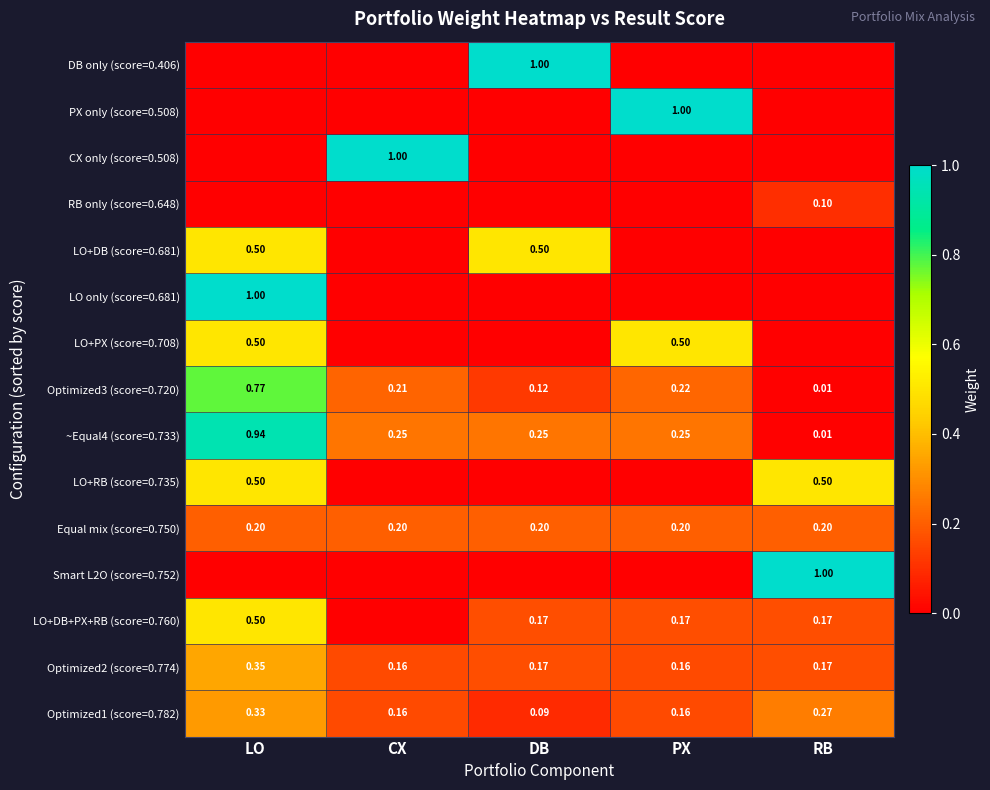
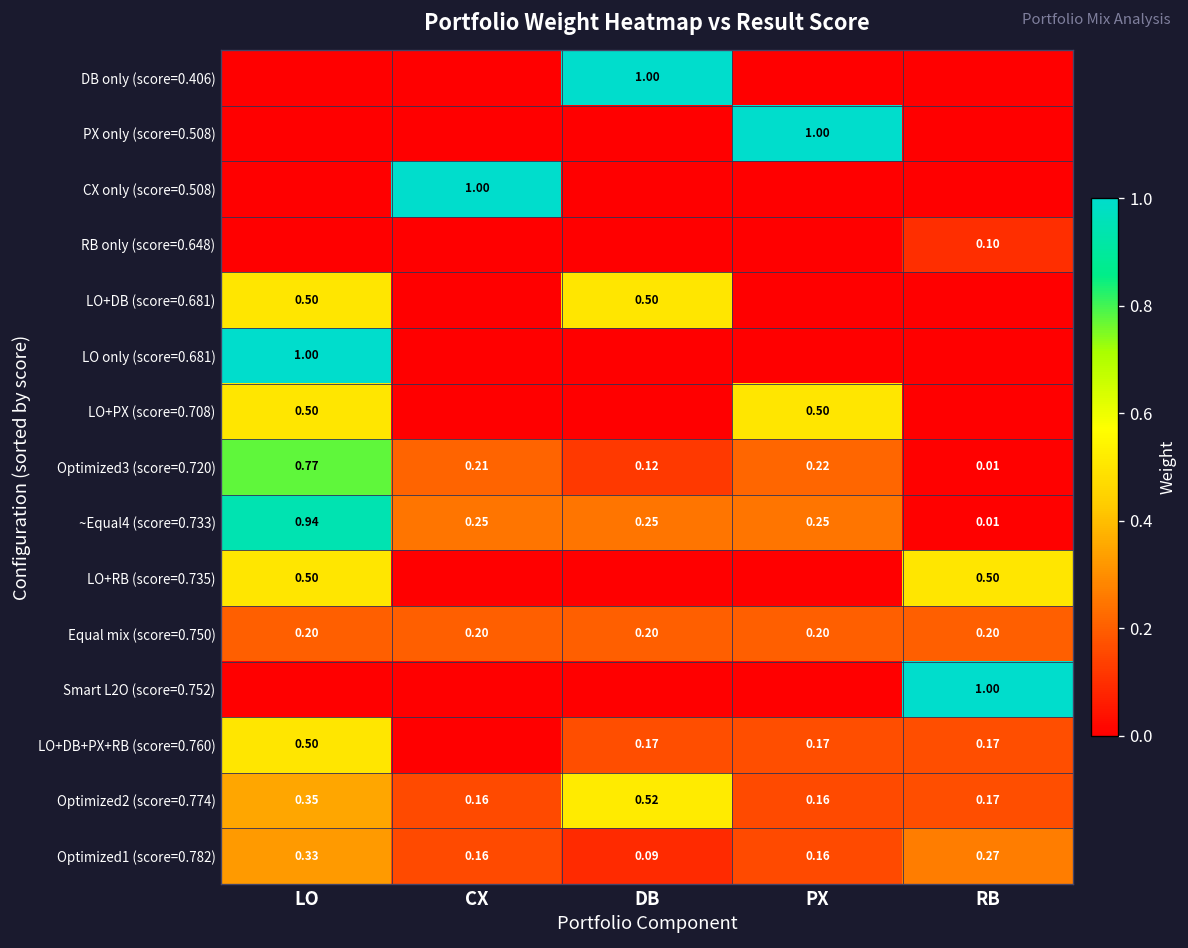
Optimized2 (score=0.774), DB: 0.17 -> 0.52
